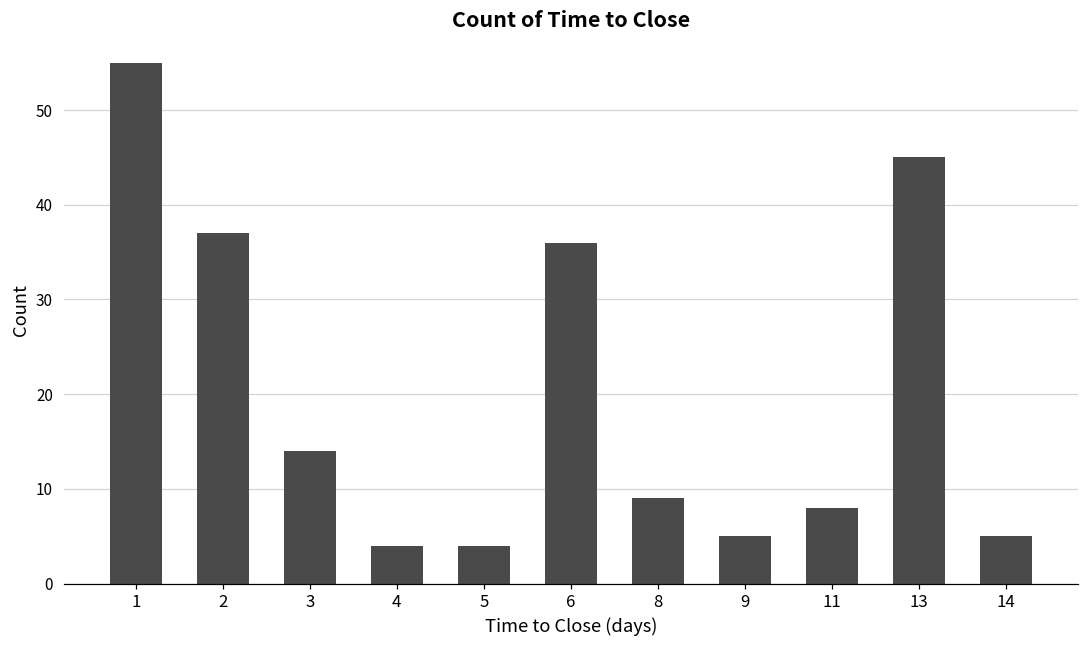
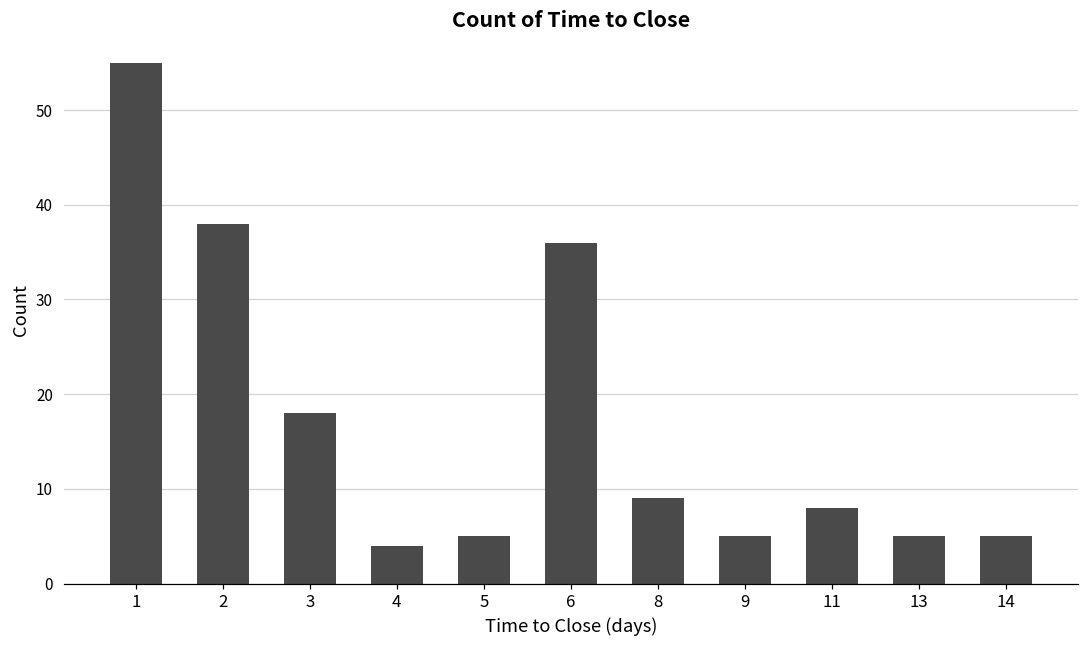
2: 37 -> 38
3: 14 -> 18
5: 4 -> 5
13: 45 -> 5
